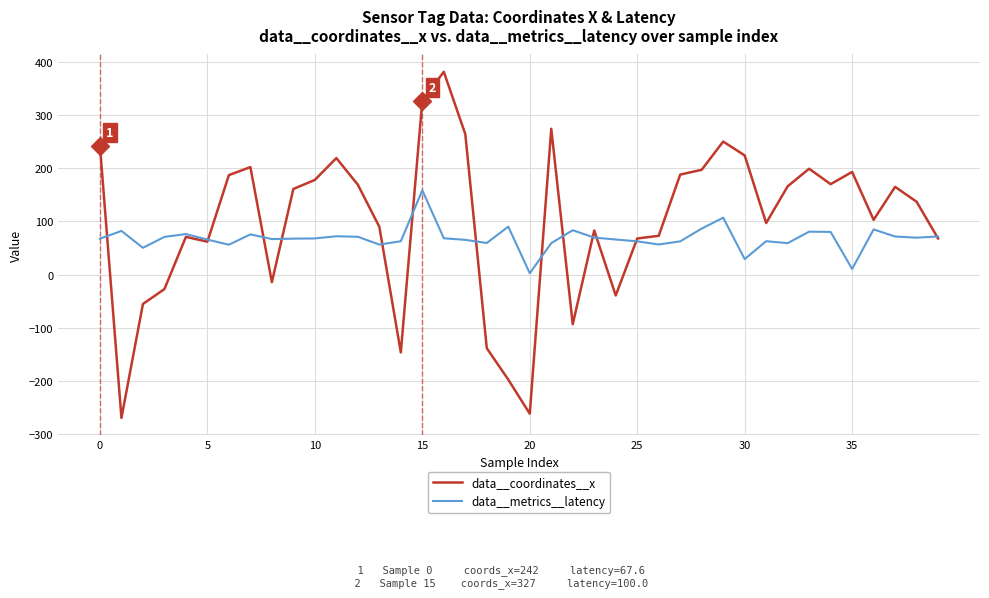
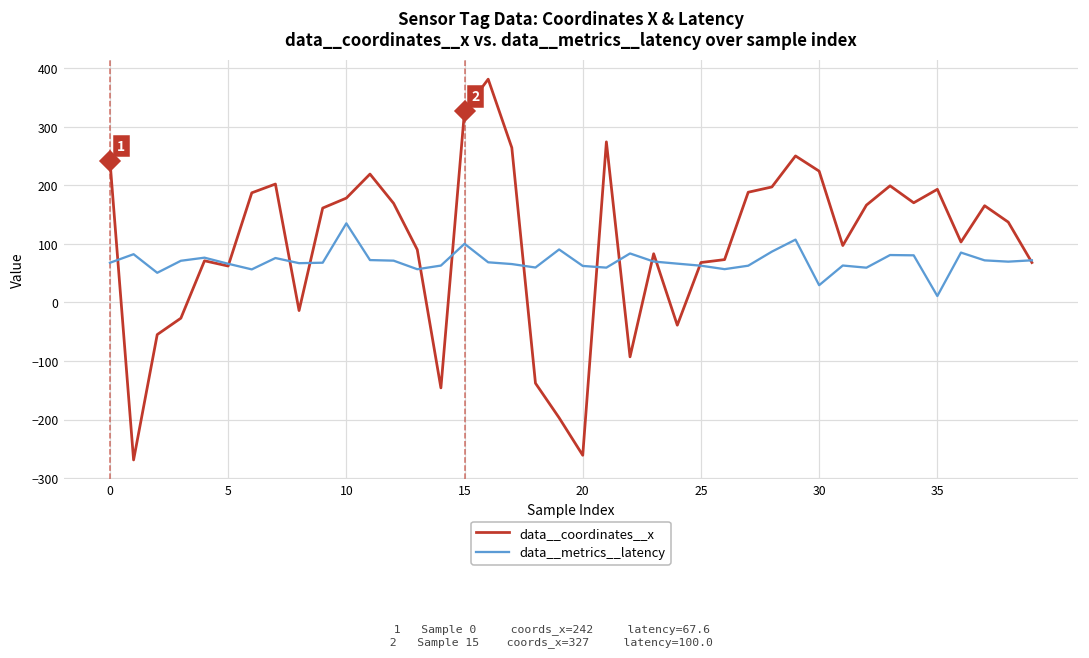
data__metrics__latency, 10: 70 -> 130
data__metrics__latency, 15: 160 -> 100
data__metrics__latency, 20: 0 -> 60
